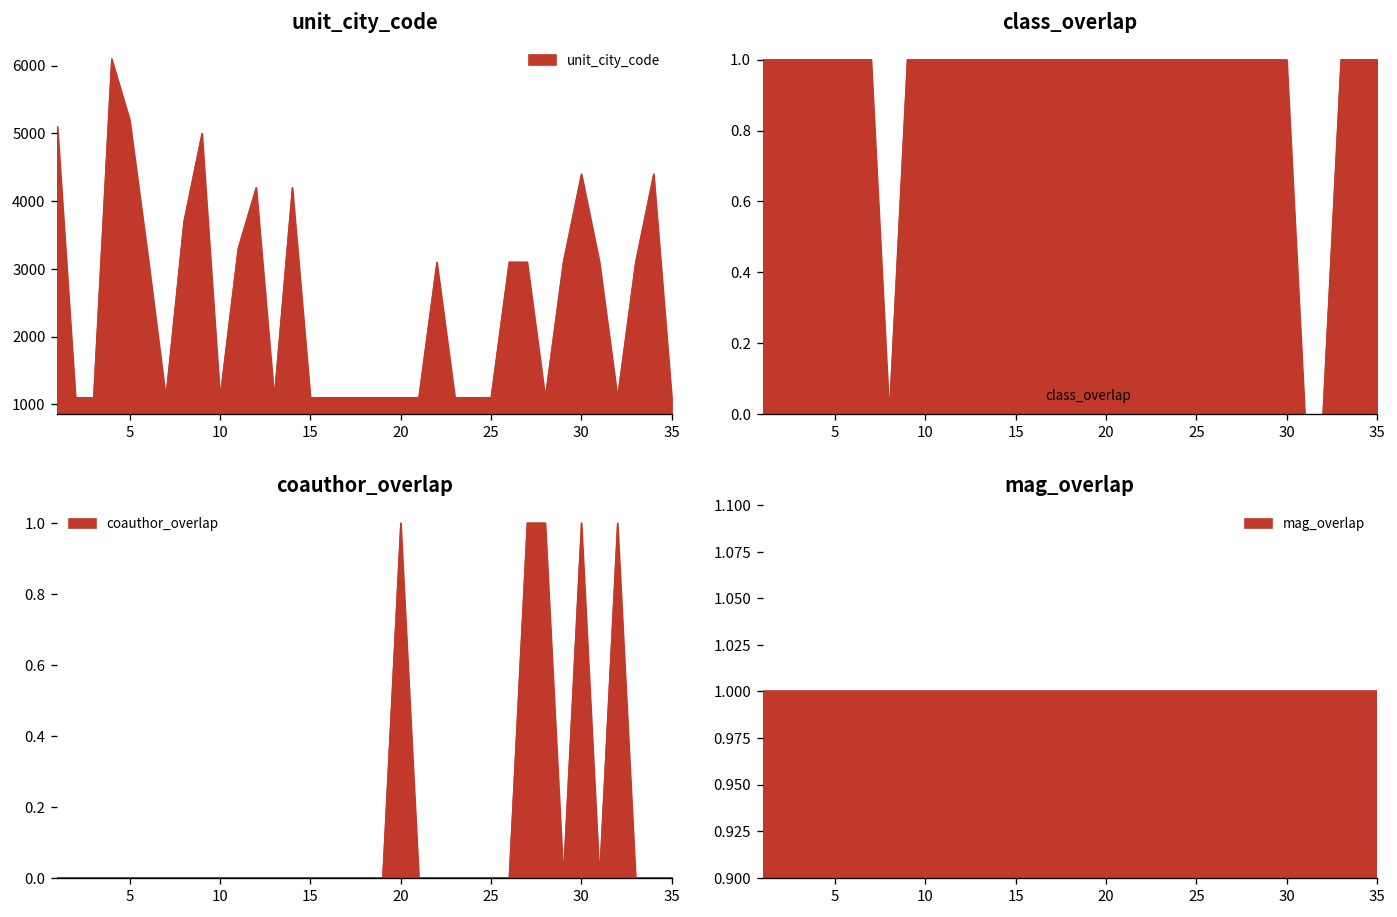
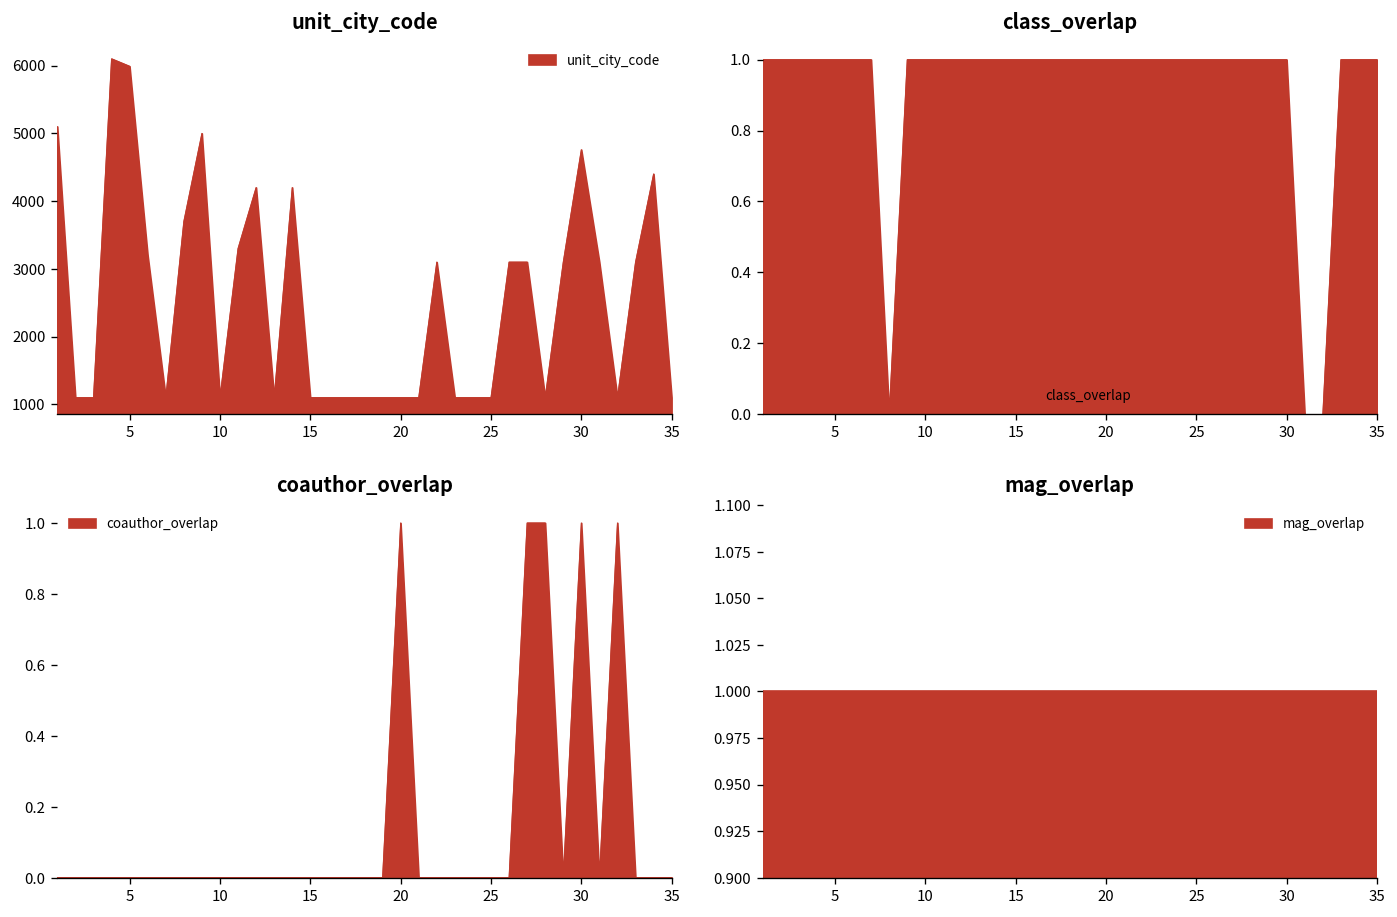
unit_city_code, 5: 5200 -> 6000
unit_city_code, 30: 4400 -> 4800
